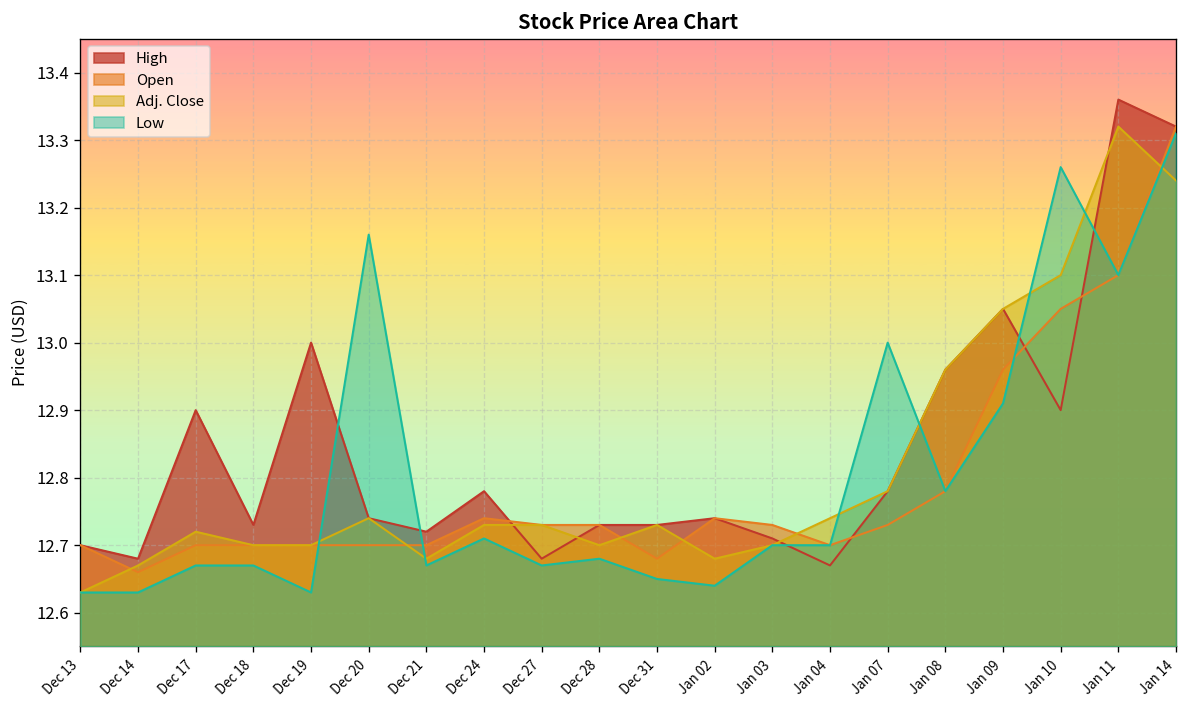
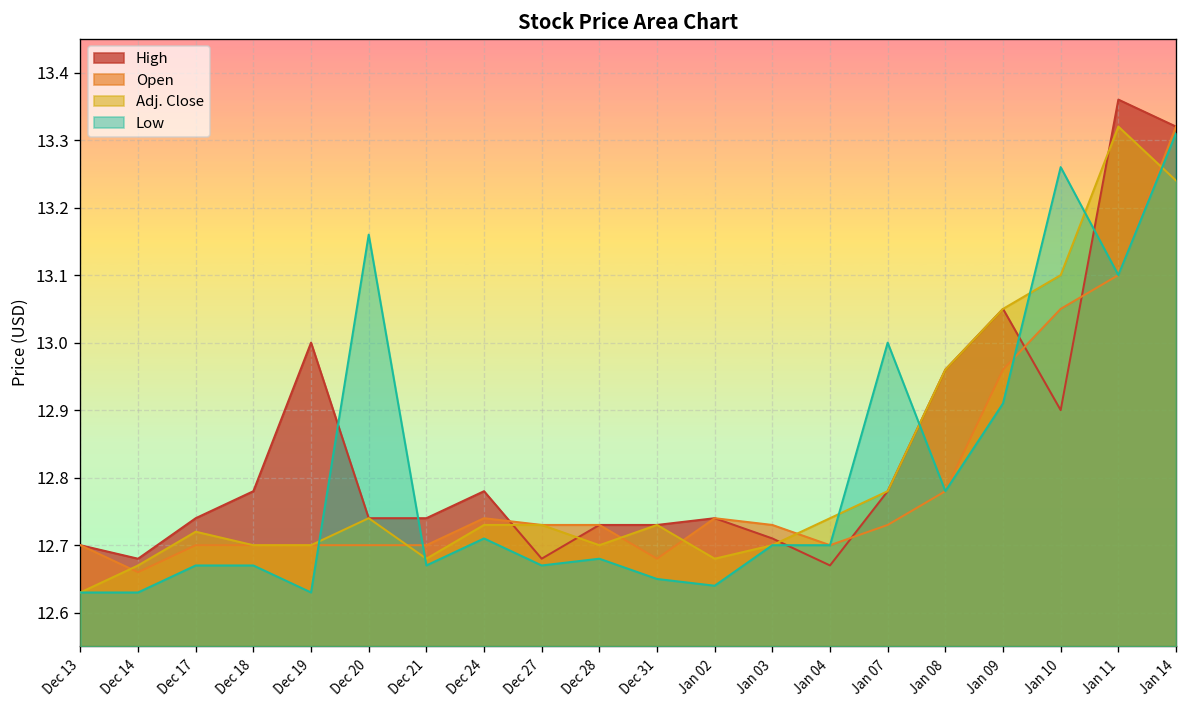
High, Dec 17: 12.90 -> 12.74
High, Dec 18: 12.73 -> 12.78
High, Dec 21: 12.72 -> 12.74
